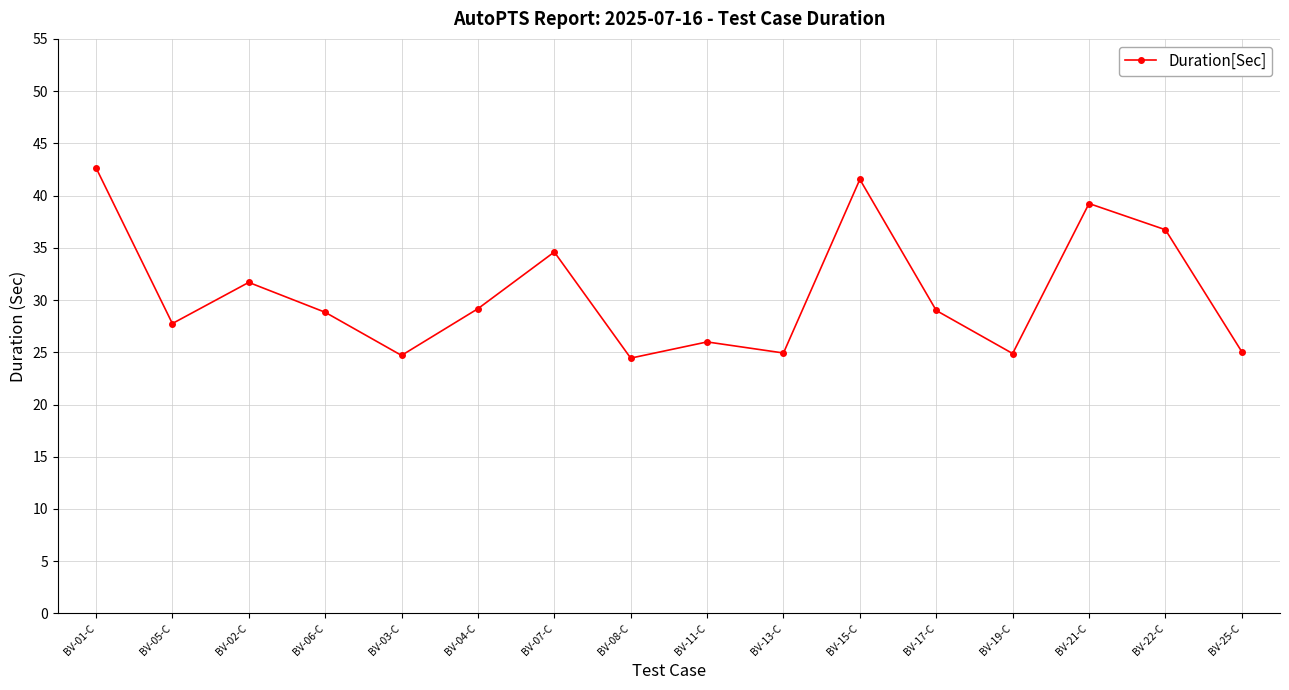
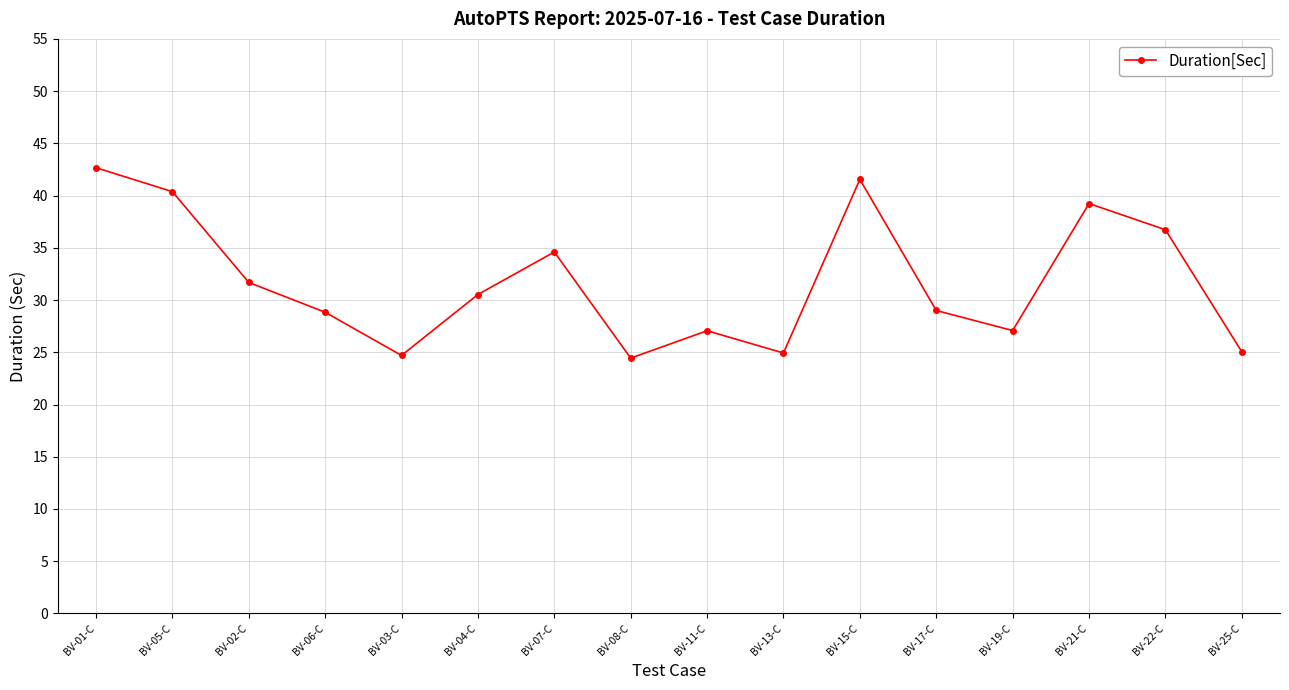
BV-05-C: 27.8 -> 40.4
BV-04-C: 29.2 -> 30.5
BV-11-C: 26.0 -> 27.1
BV-19-C: 24.9 -> 27.1
